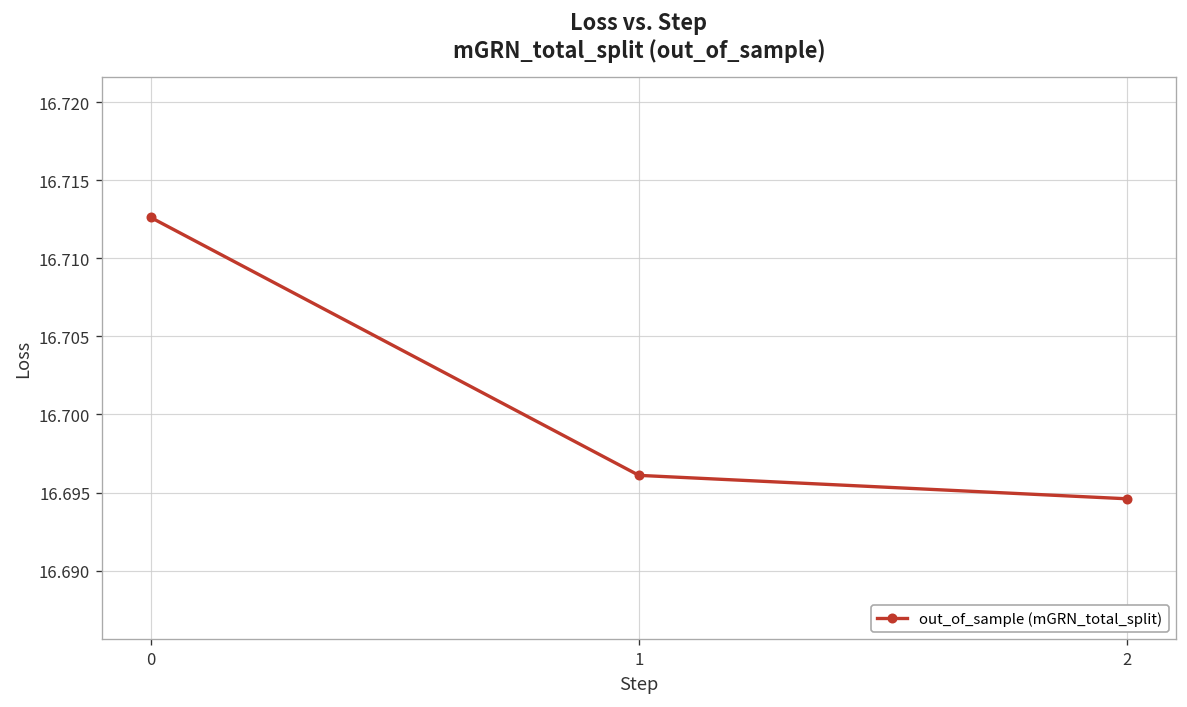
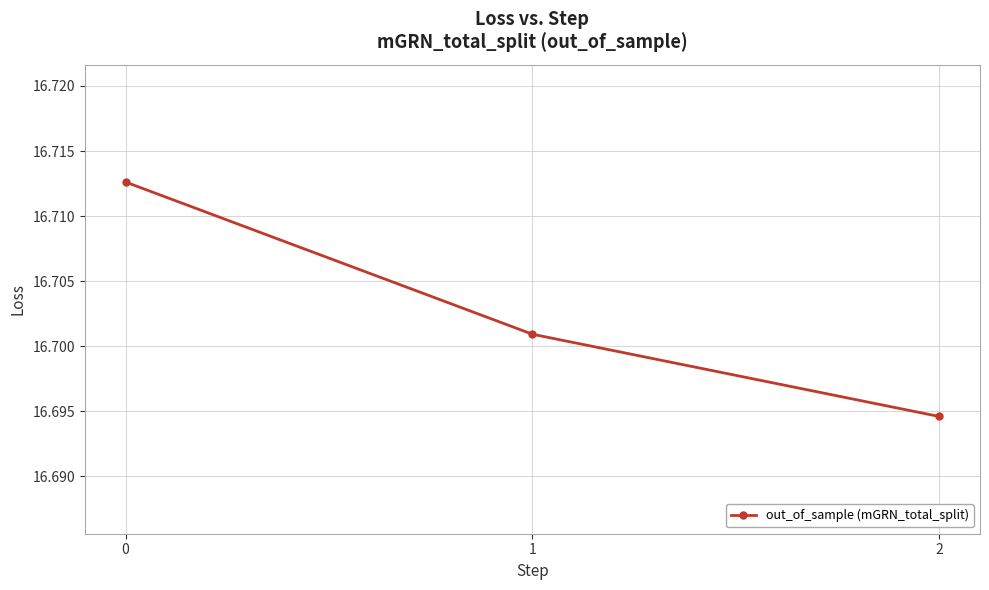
1: 16.6961 -> 16.7009
